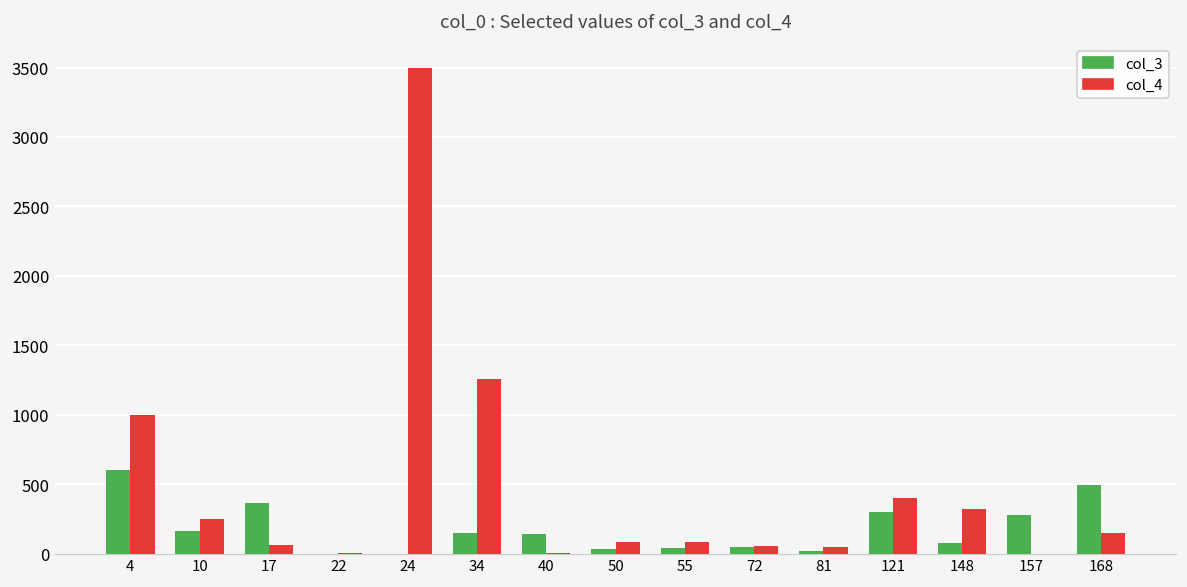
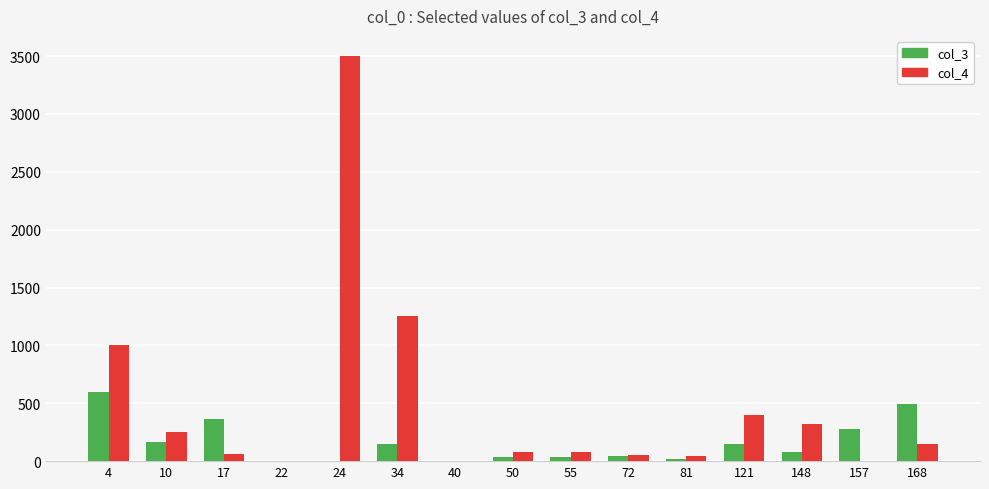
col_3, 40: 140 -> 0
col_3, 121: 300 -> 150
